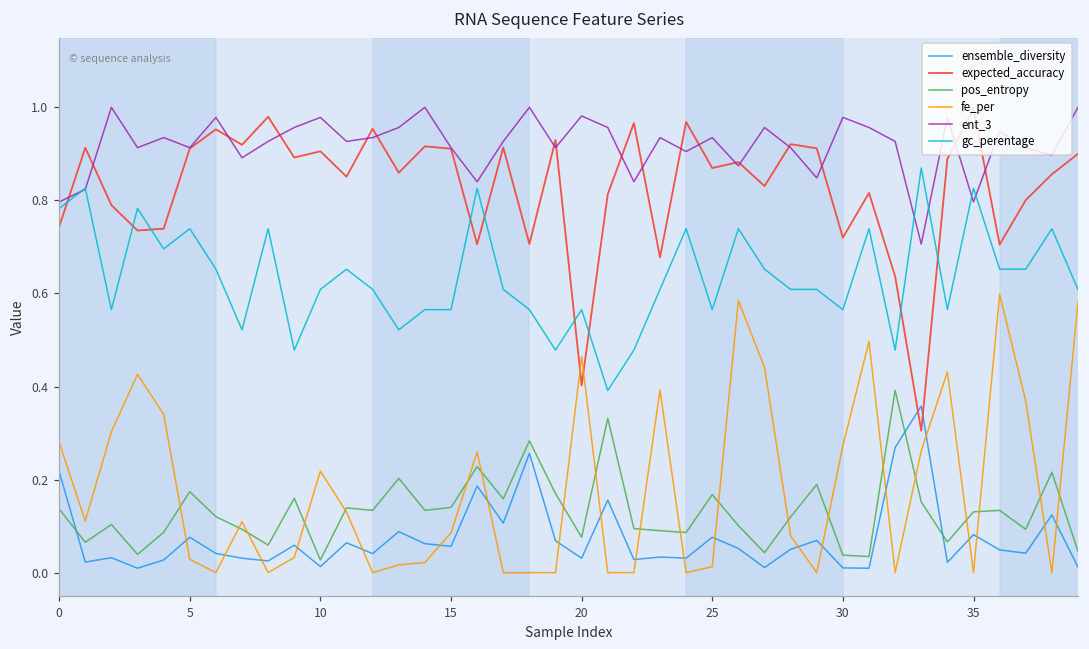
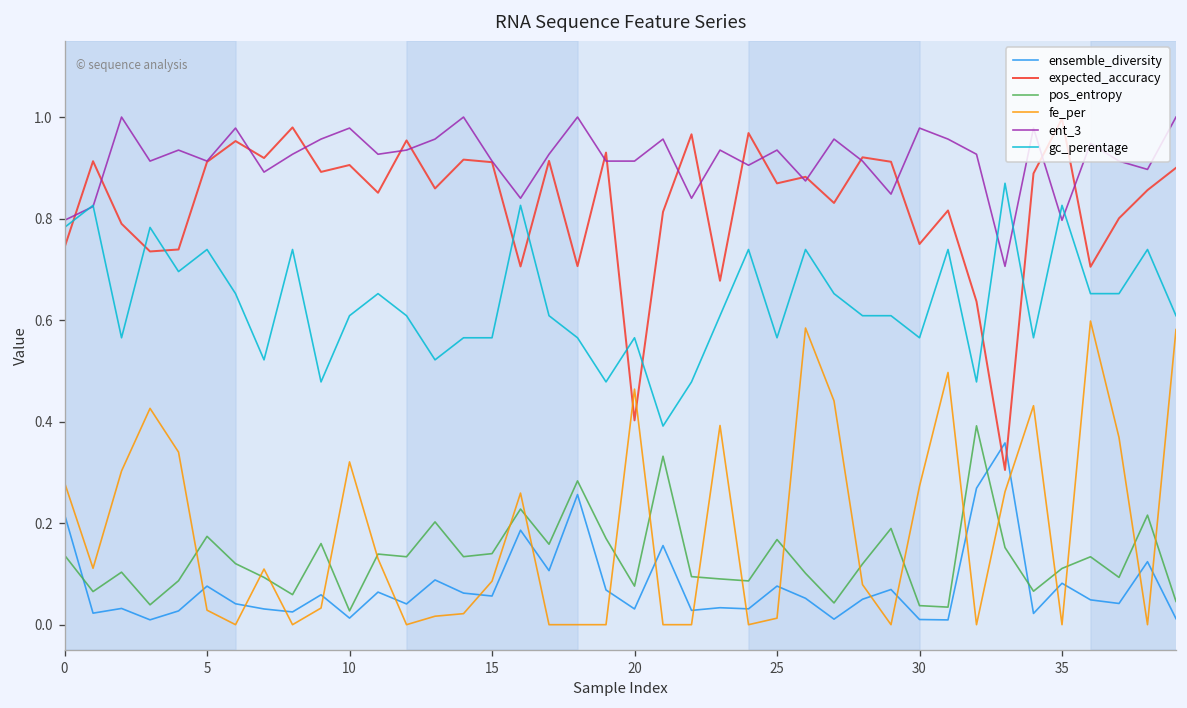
fe_per, 10: 0.22 -> 0.32
ent_3, 20: 0.98 -> 0.91
expected_accuracy, 30: 0.72 -> 0.75
pos_entropy, 35: 0.13 -> 0.11
